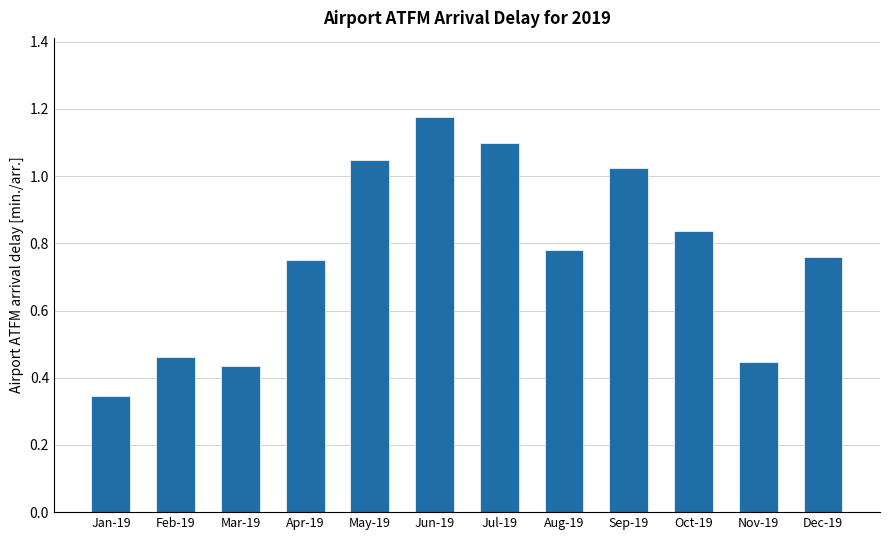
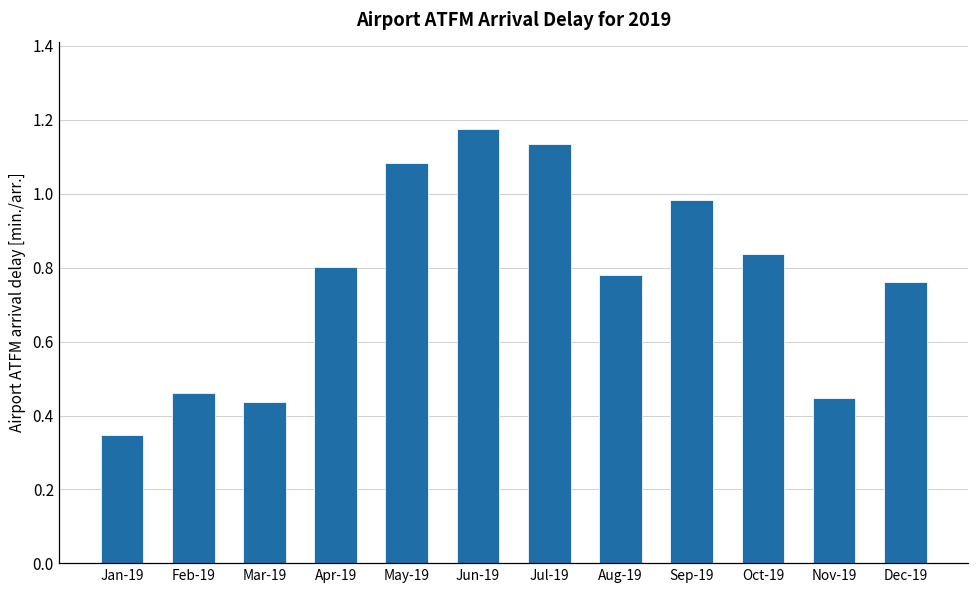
Apr-19: 0.75 -> 0.80
May-19: 1.05 -> 1.08
Jul-19: 1.10 -> 1.14
Sep-19: 1.03 -> 0.98
